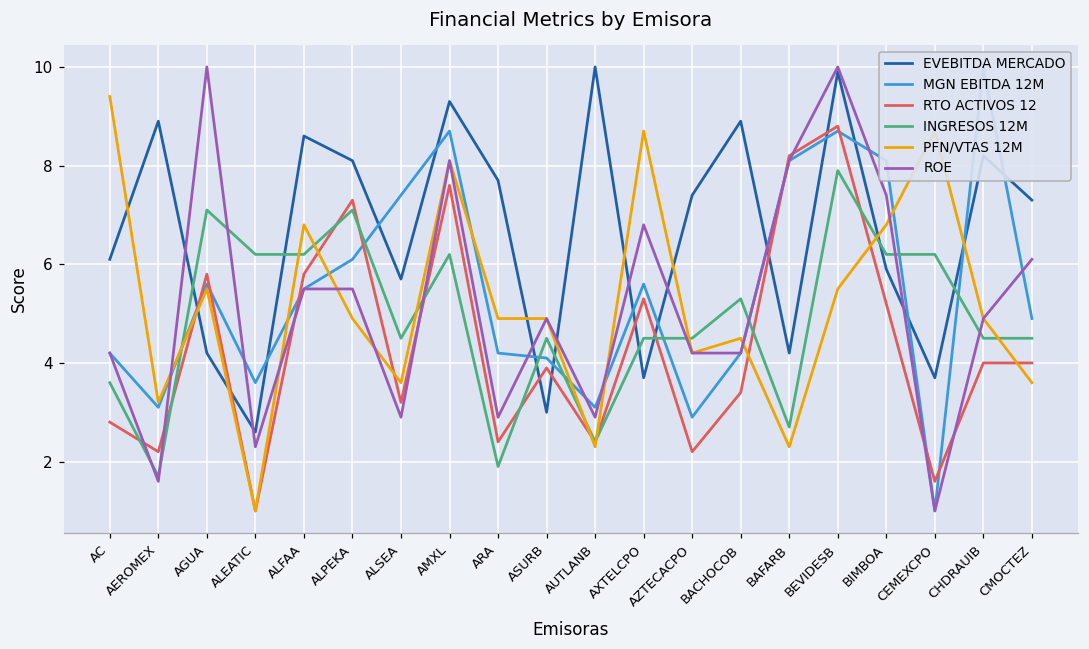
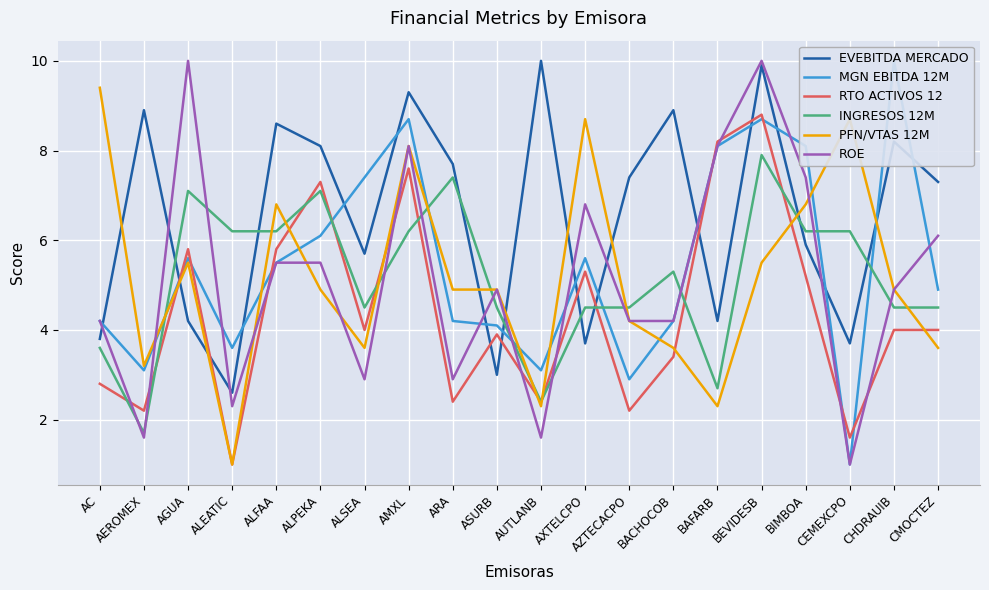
EVEBITDA MERCADO, AC: 6.1 -> 3.8
RTO ACTIVOS 12, ALSEA: 3.2 -> 4.0
INGRESOS 12M, ARA: 1.9 -> 7.4
ROE, AUTLANB: 2.9 -> 1.6
PFN/VTAS 12M, BACHOCOB: 4.5 -> 3.6
